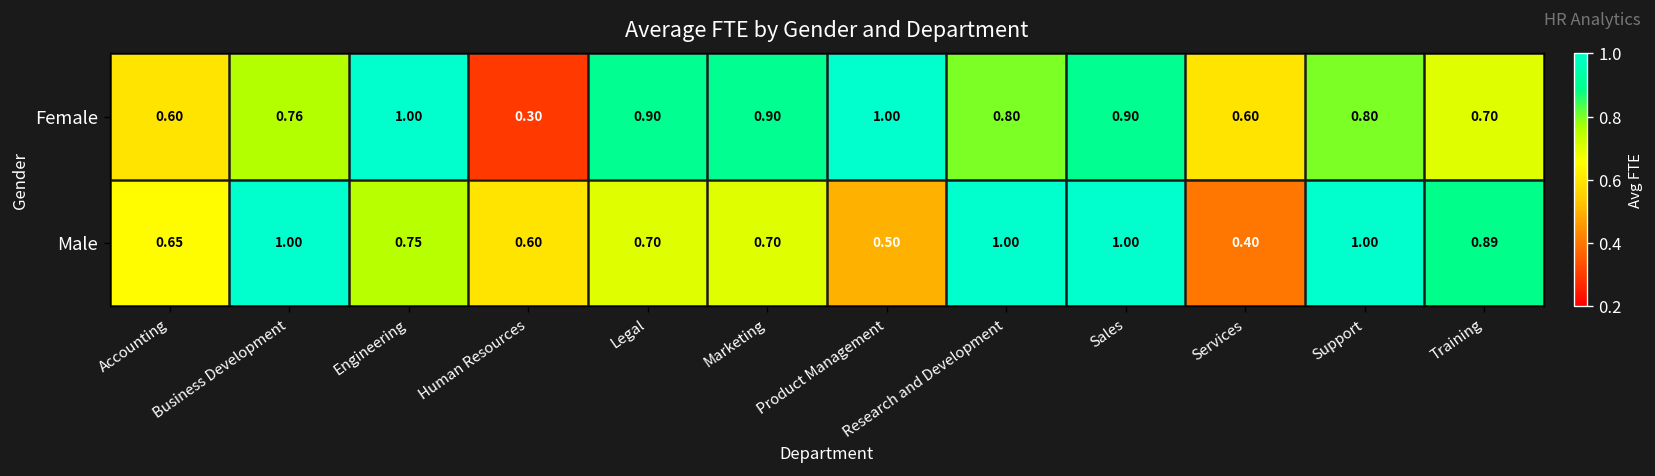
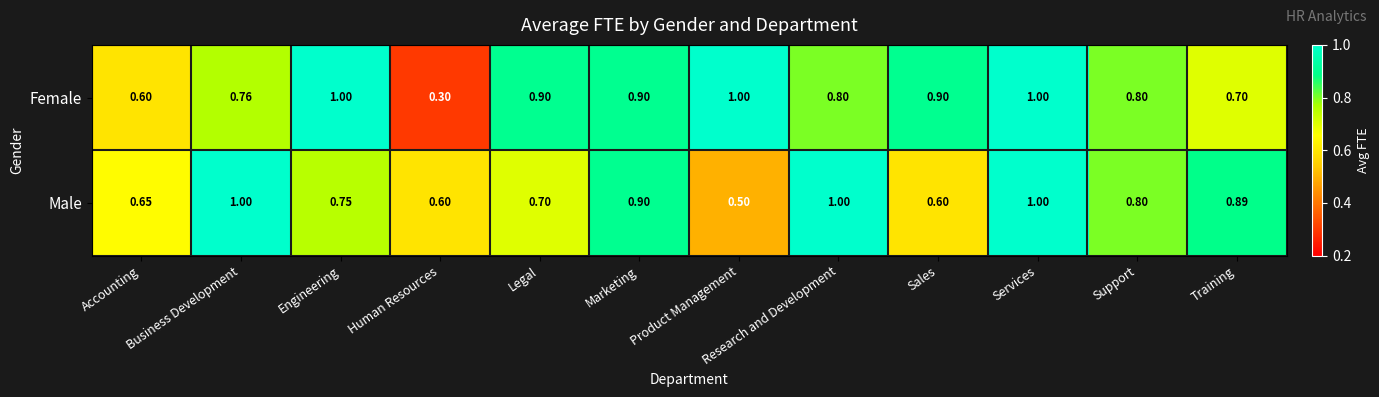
Female, Services: 0.60 -> 1.00
Male, Marketing: 0.70 -> 0.90
Male, Sales: 1.00 -> 0.60
Male, Services: 0.40 -> 1.00
Male, Support: 1.00 -> 0.80
